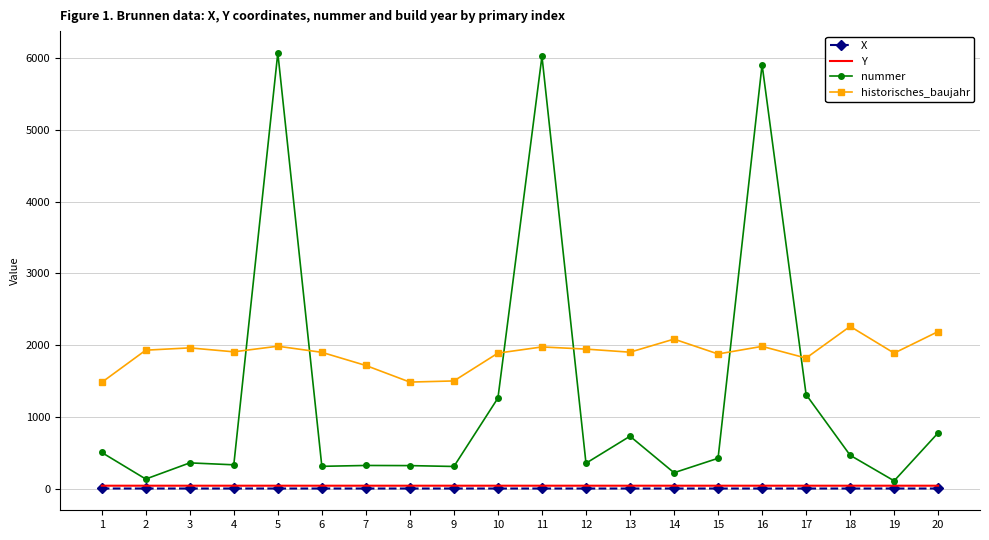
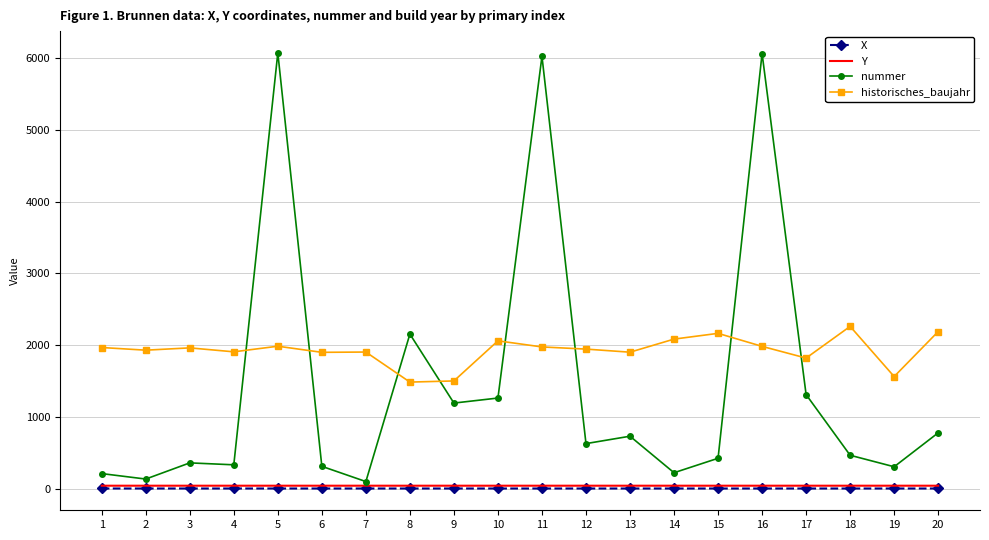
nummer, 1: 500 -> 200
historisches_baujahr, 1: 1500 -> 2000
nummer, 7: 300 -> 100
historisches_baujahr, 7: 1700 -> 1900
nummer, 8: 300 -> 2200
nummer, 9: 300 -> 1200
historisches_baujahr, 10: 1900 -> 2100
nummer, 12: 400 -> 600
historisches_baujahr, 15: 1900 -> 2200
nummer, 16: 5900 -> 6100
nummer, 19: 100 -> 300
historisches_baujahr, 19: 1900 -> 1600
